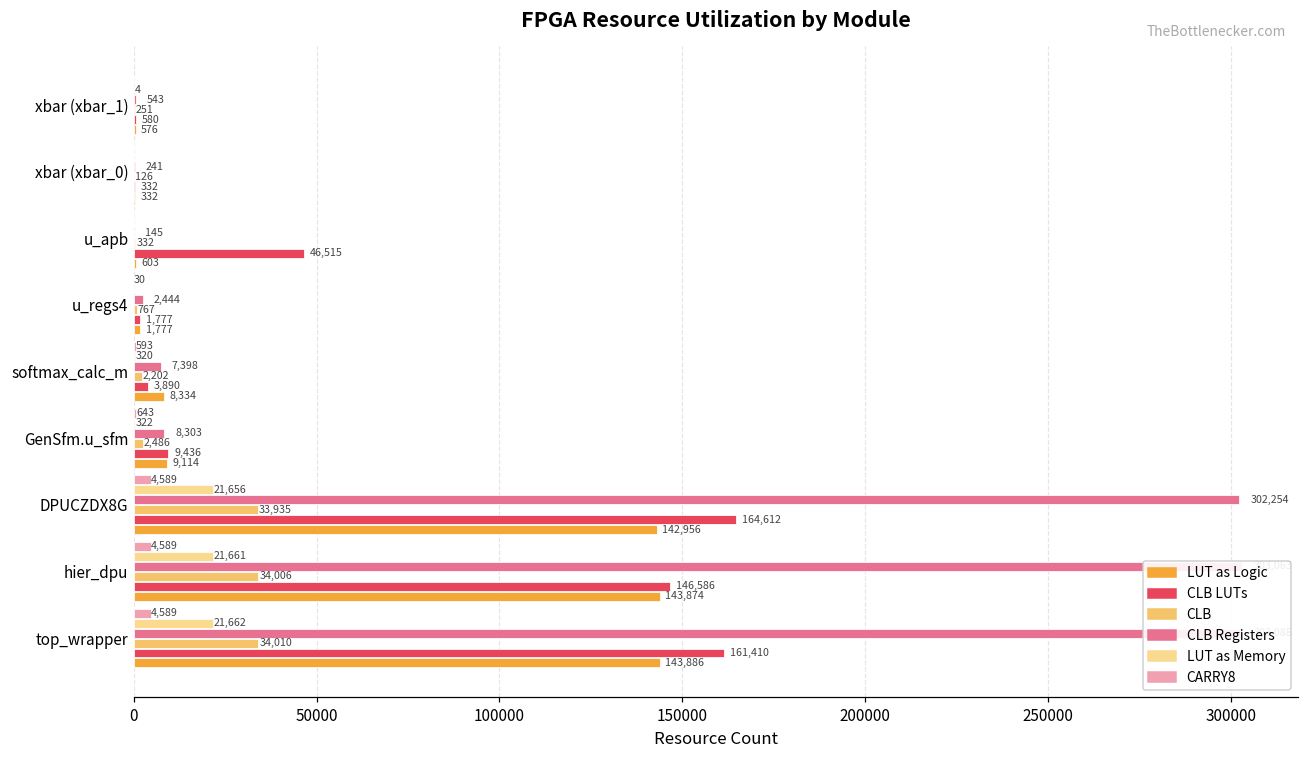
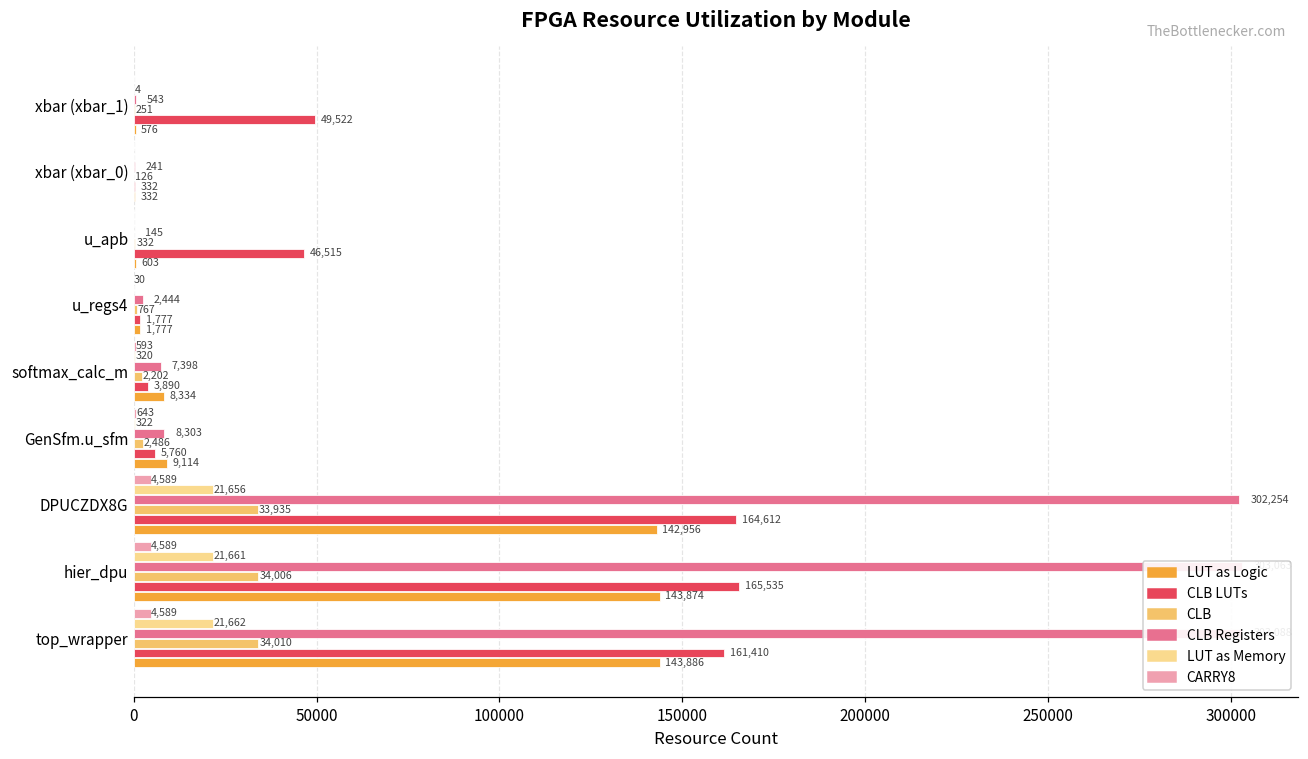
CLB LUTs, xbar (xbar_1): 580 -> 49,522
CLB LUTs, GenSfm.u_sfm: 9,436 -> 5,760
CLB LUTs, hier_dpu: 146,586 -> 165,535
